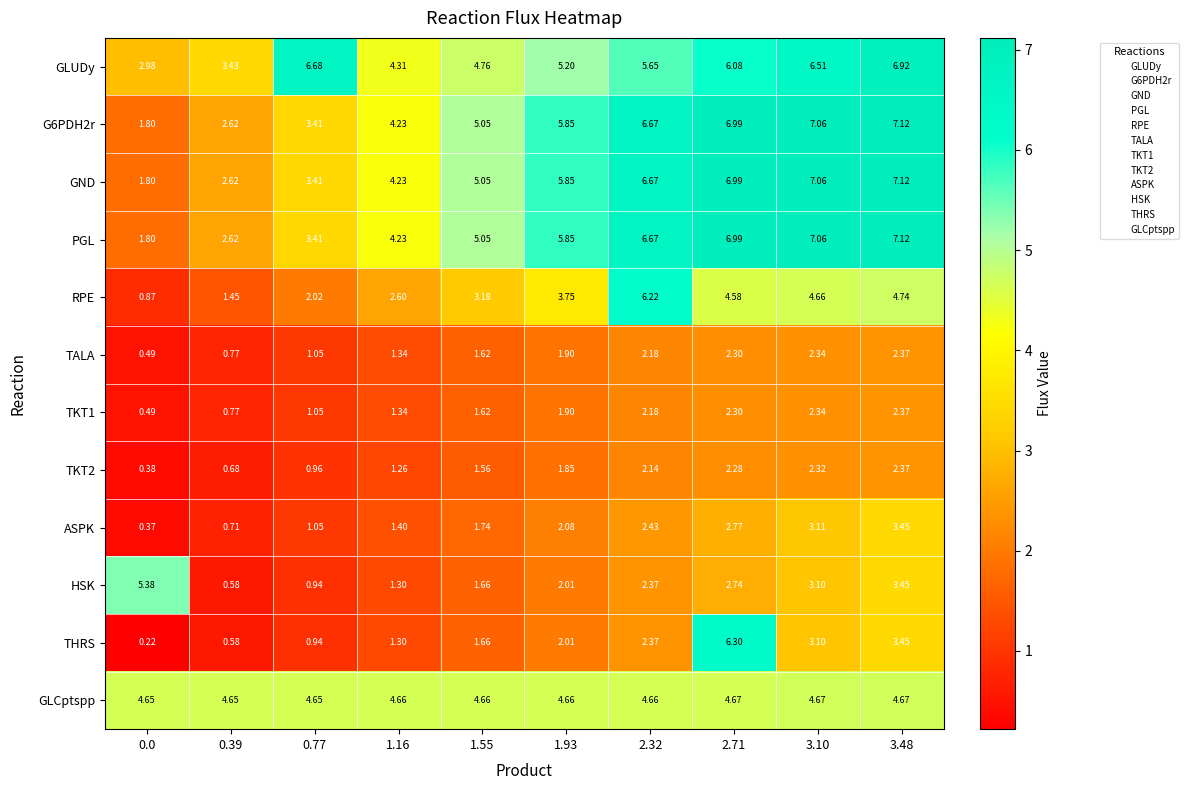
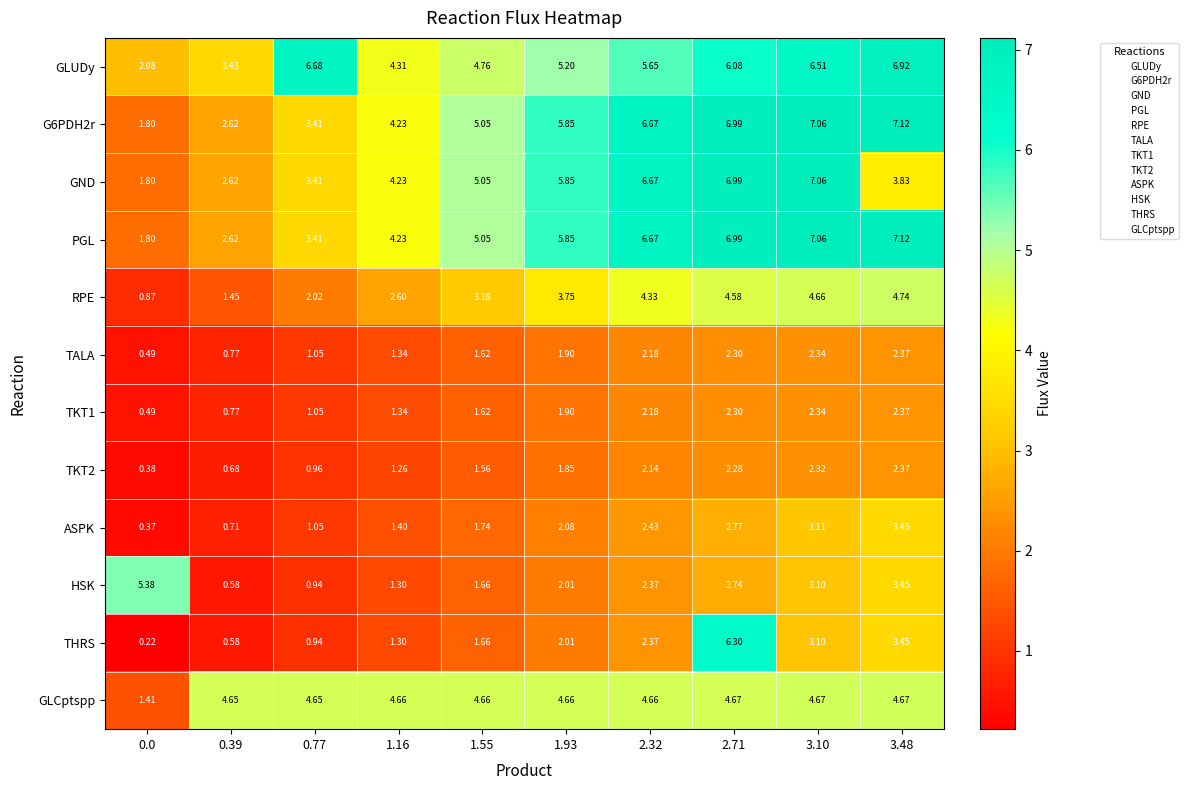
GND, 3.48: 7.12 -> 3.83
RPE, 2.32: 6.22 -> 4.33
GLCptspp, 0.0: 4.65 -> 1.41
